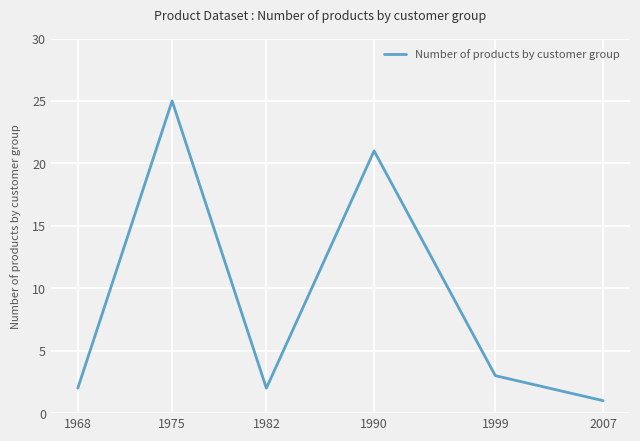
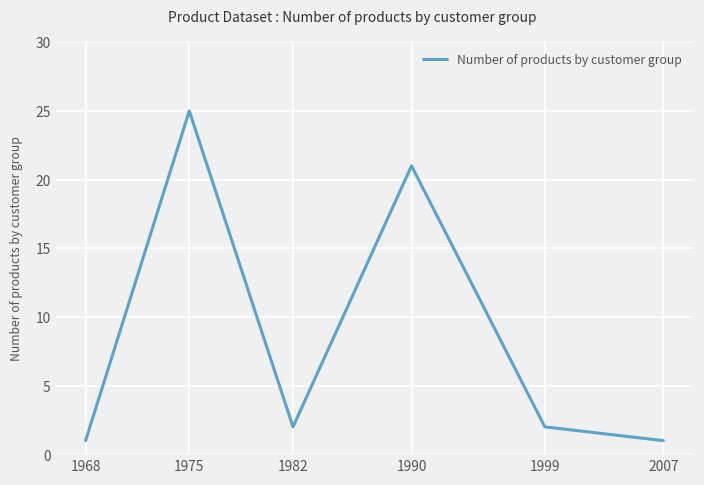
1968: 2 -> 1
1999: 3 -> 2
